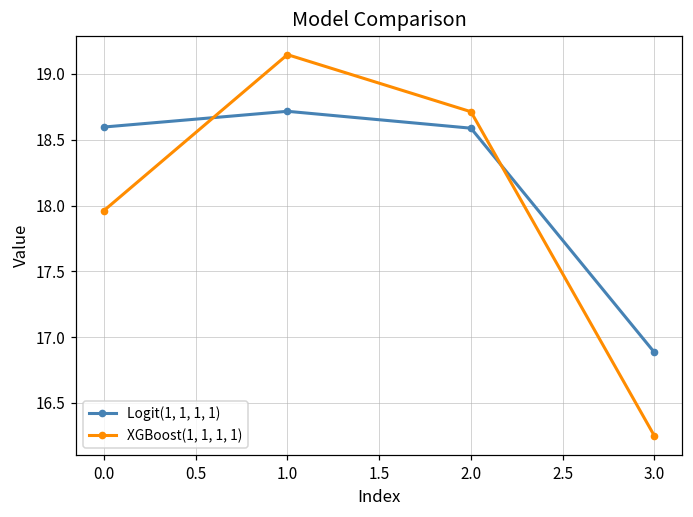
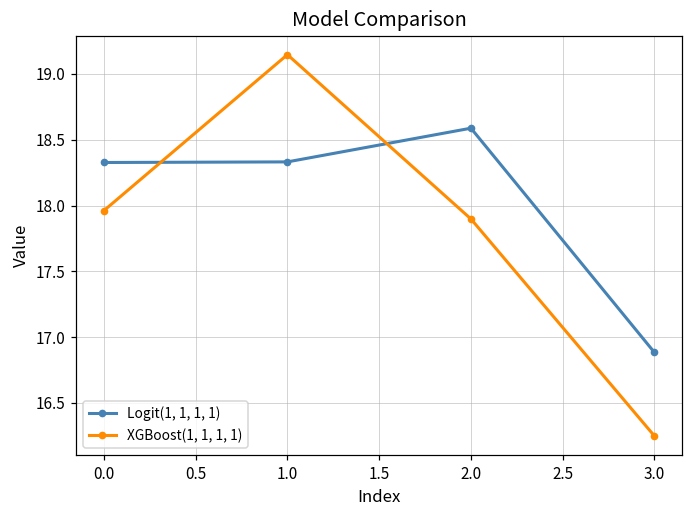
Logit(1, 1, 1, 1), 0.0: 18.60 -> 18.33
Logit(1, 1, 1, 1), 1.0: 18.72 -> 18.33
XGBoost(1, 1, 1, 1), 2.0: 18.71 -> 17.90
